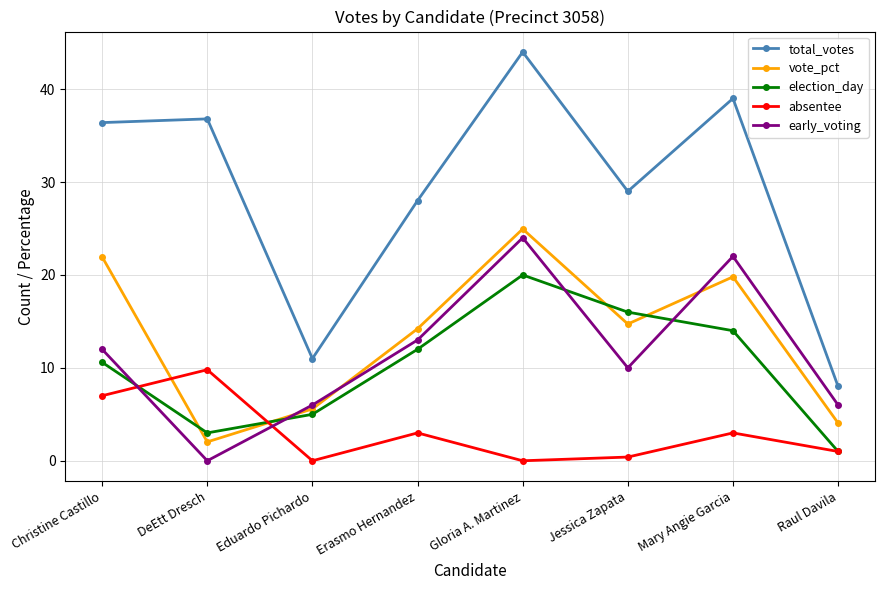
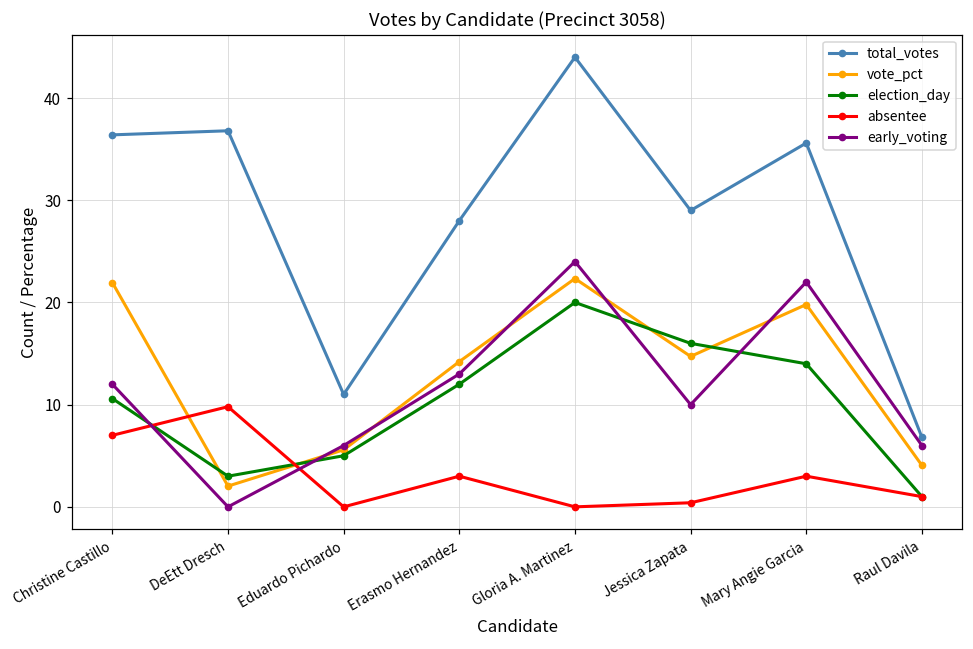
vote_pct, Gloria A. Martinez: 25 -> 22
total_votes, Mary Angie Garcia: 39 -> 36
total_votes, Raul Davila: 8 -> 7
